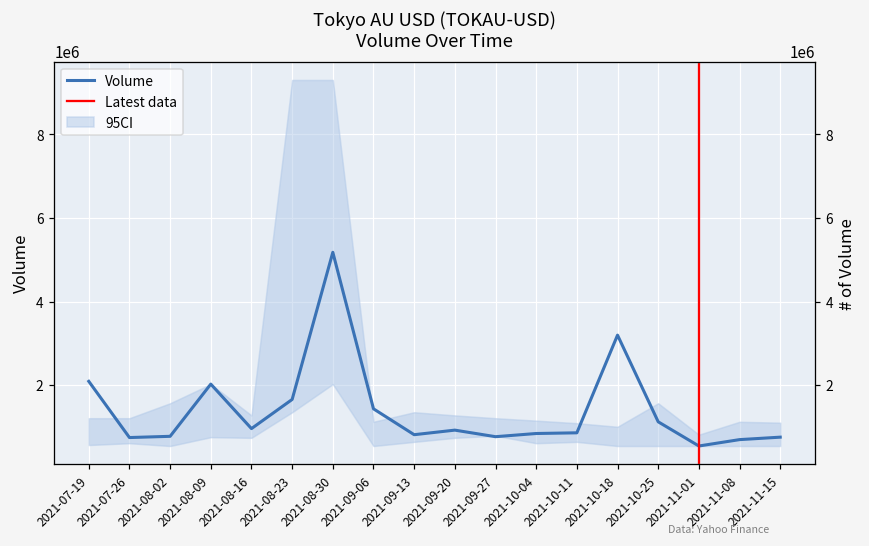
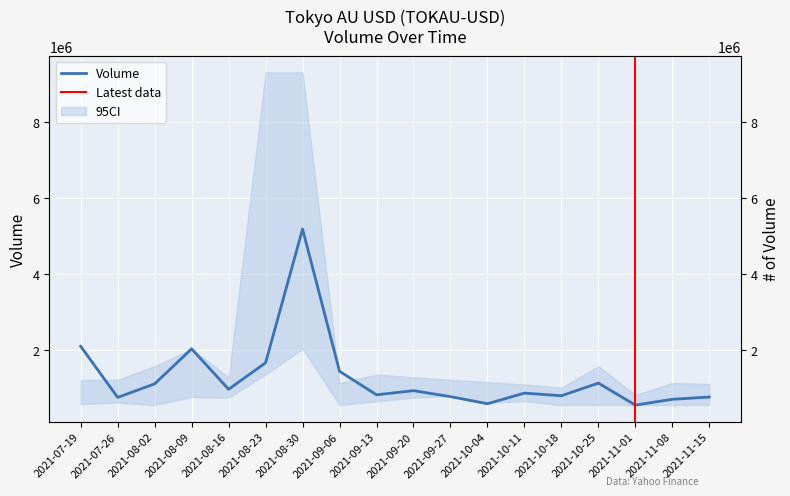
Volume, 2021-08-02: 800000 -> 1100000
Volume, 2021-10-04: 800000 -> 600000
Volume, 2021-10-18: 3200000 -> 800000
